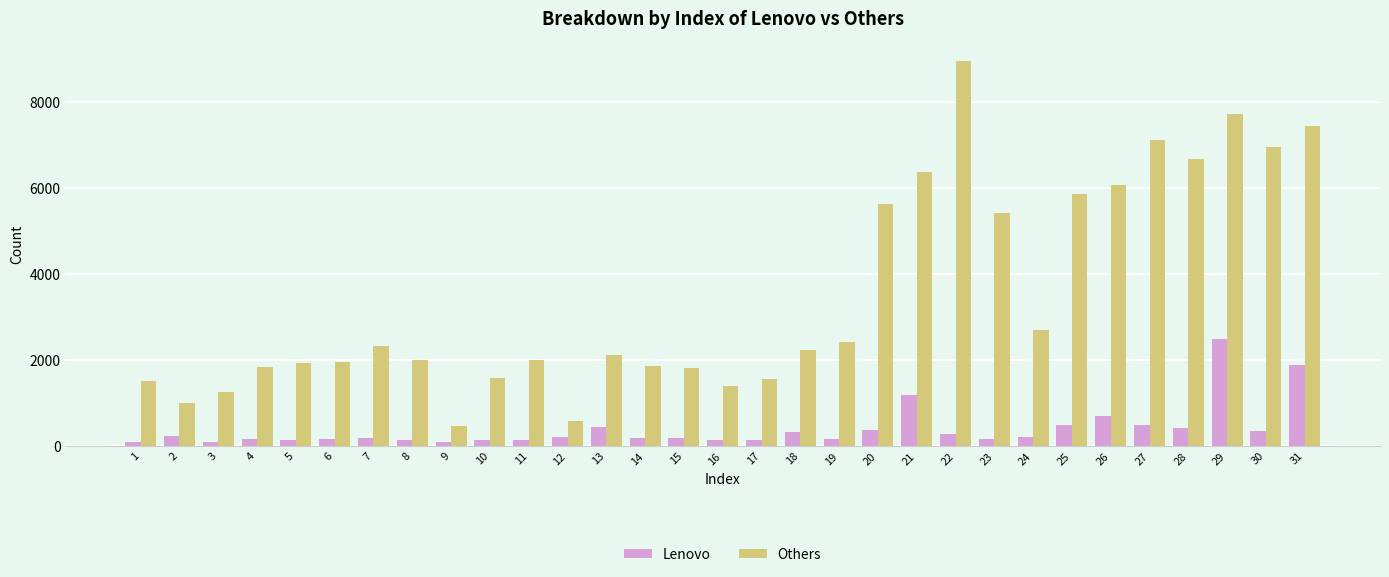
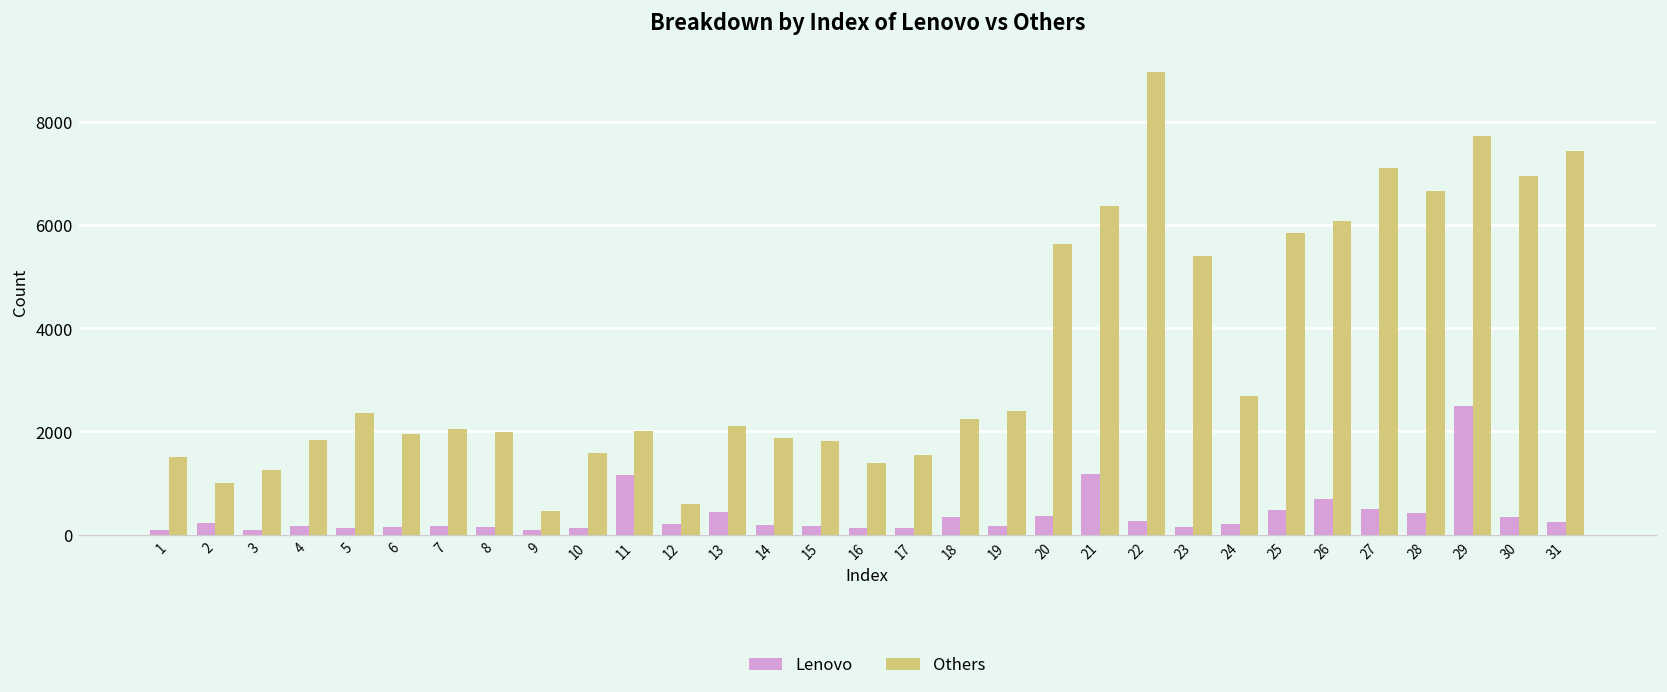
Others, 5: 1900 -> 2400
Others, 7: 2300 -> 2000
Lenovo, 11: 100 -> 1200
Lenovo, 31: 1900 -> 300
